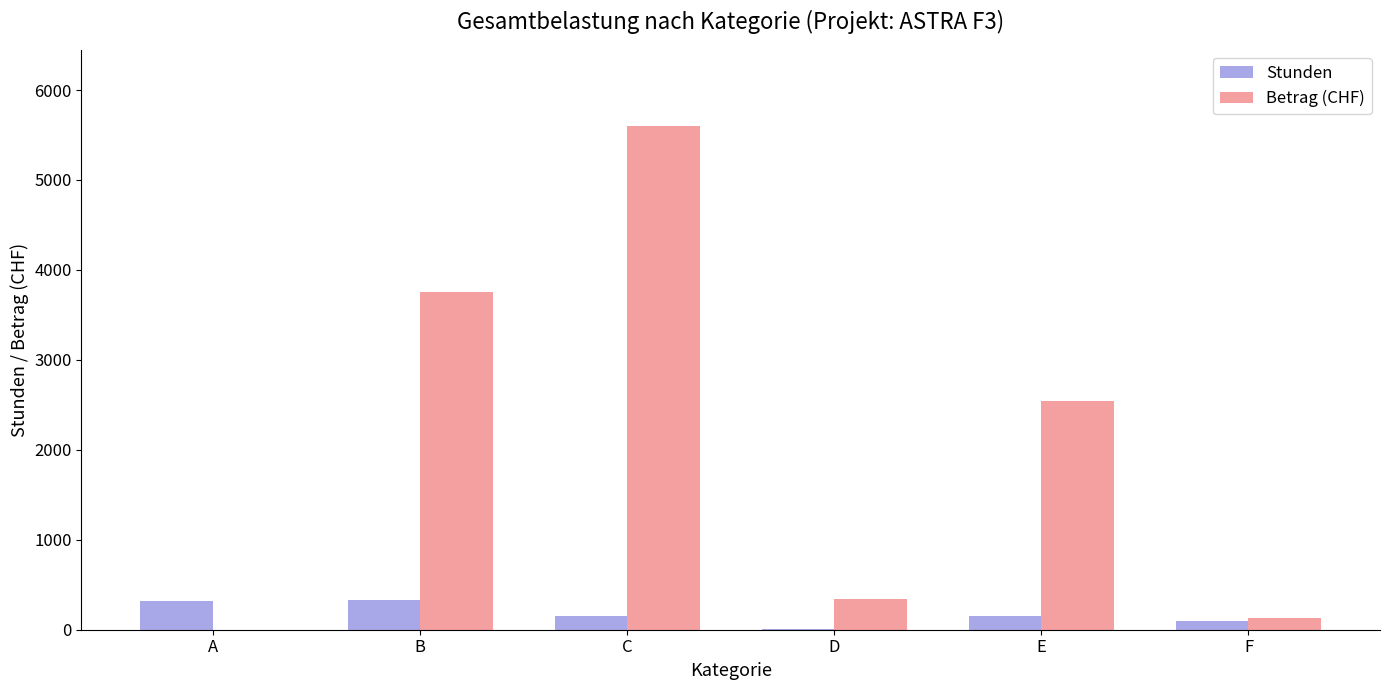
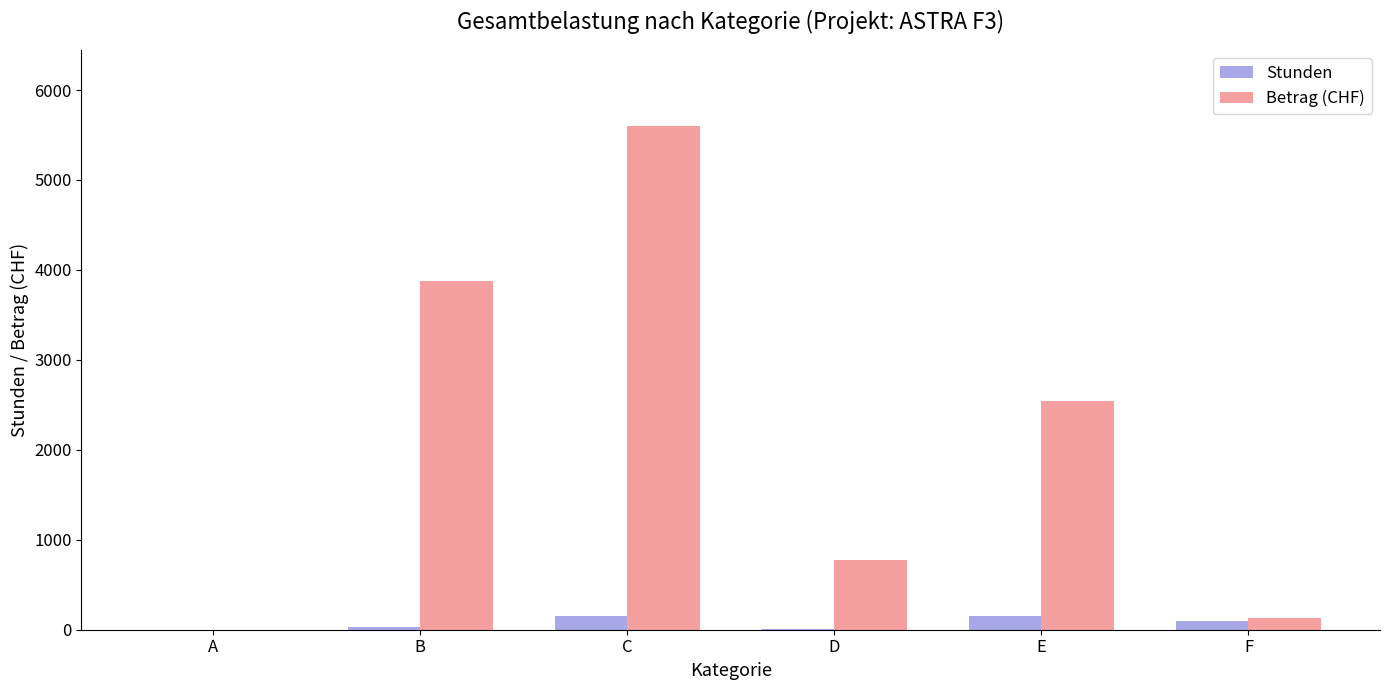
Stunden, A: 300 -> 0
Stunden, B: 300 -> 0
Betrag (CHF), B: 3800 -> 3900
Betrag (CHF), D: 300 -> 800
